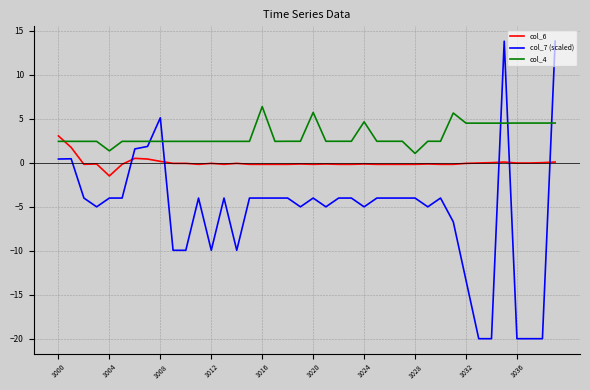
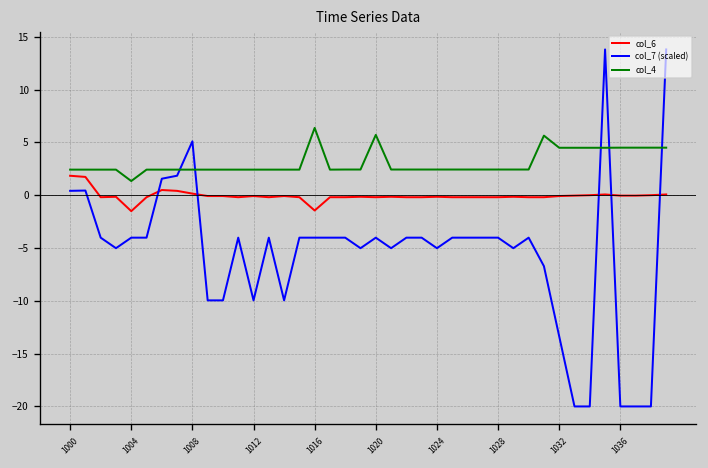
col_6, 1000: 3 -> 2
col_6, 1016: 0 -> -1
col_4, 1024: 5 -> 2
col_4, 1028: 1 -> 2
